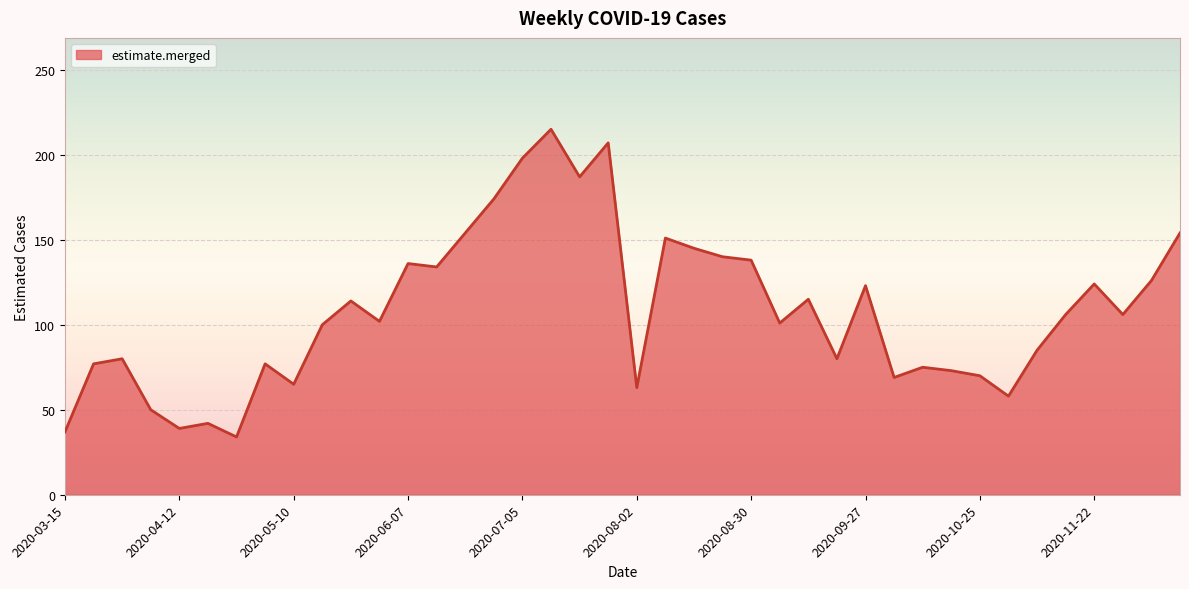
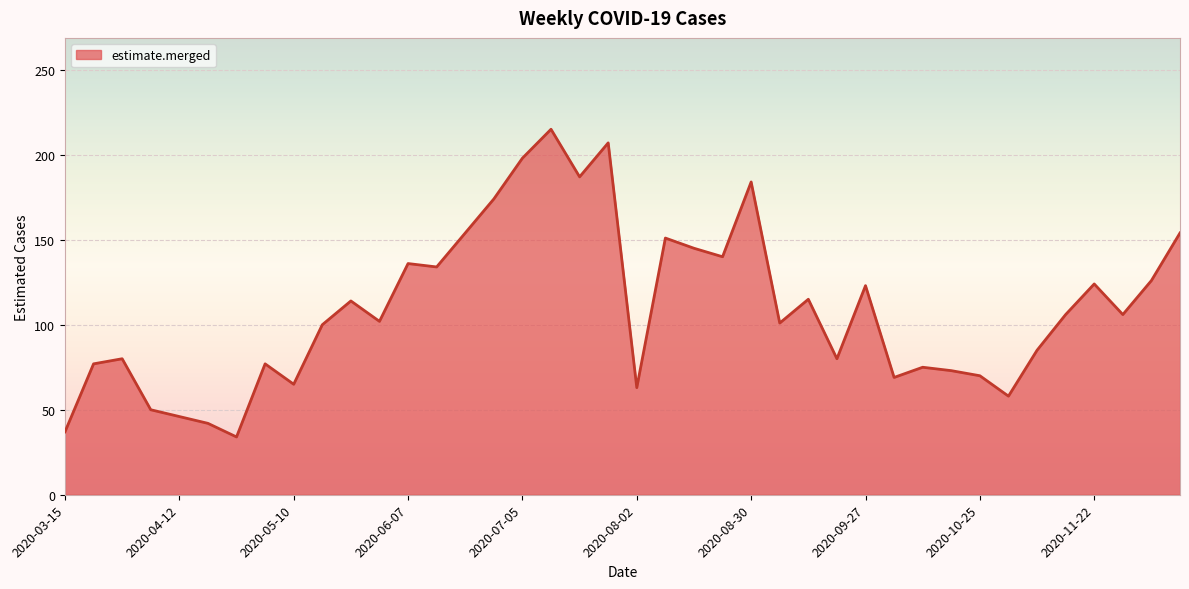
2020-04-12: 39 -> 46
2020-08-30: 138 -> 184
